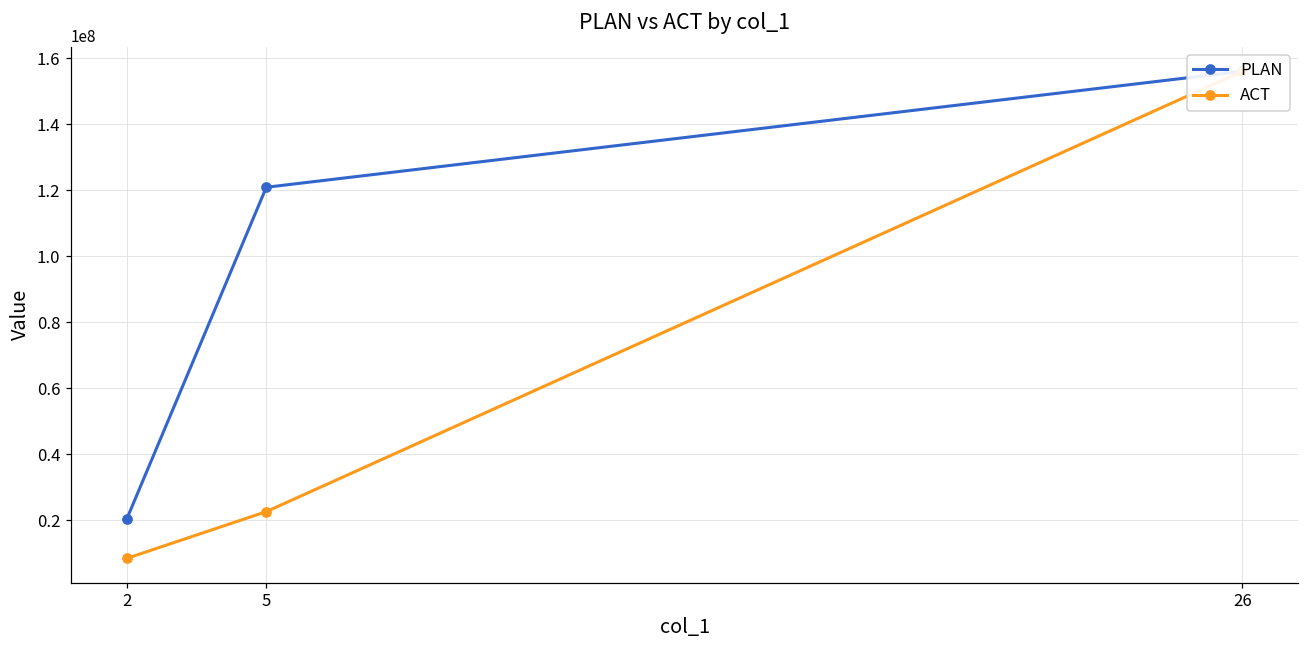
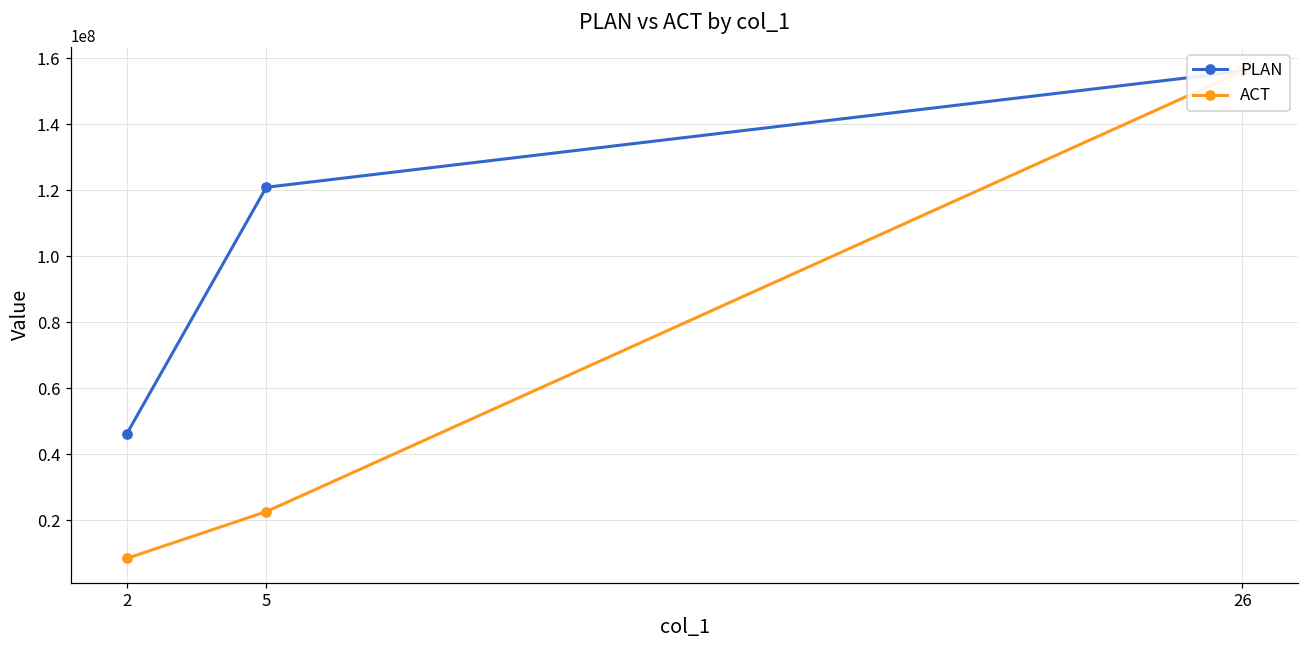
PLAN, 2: 20000000 -> 46000000
